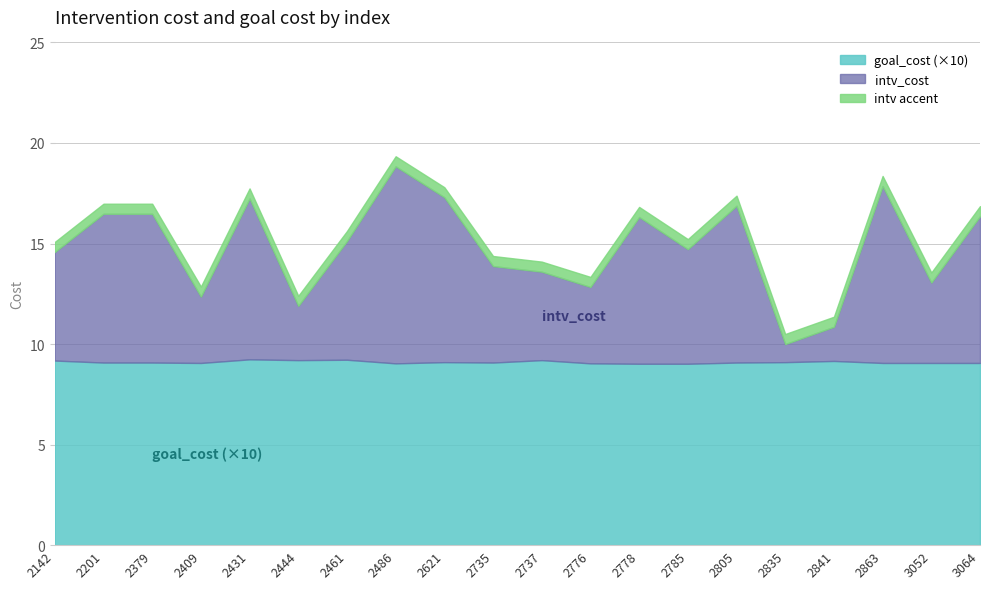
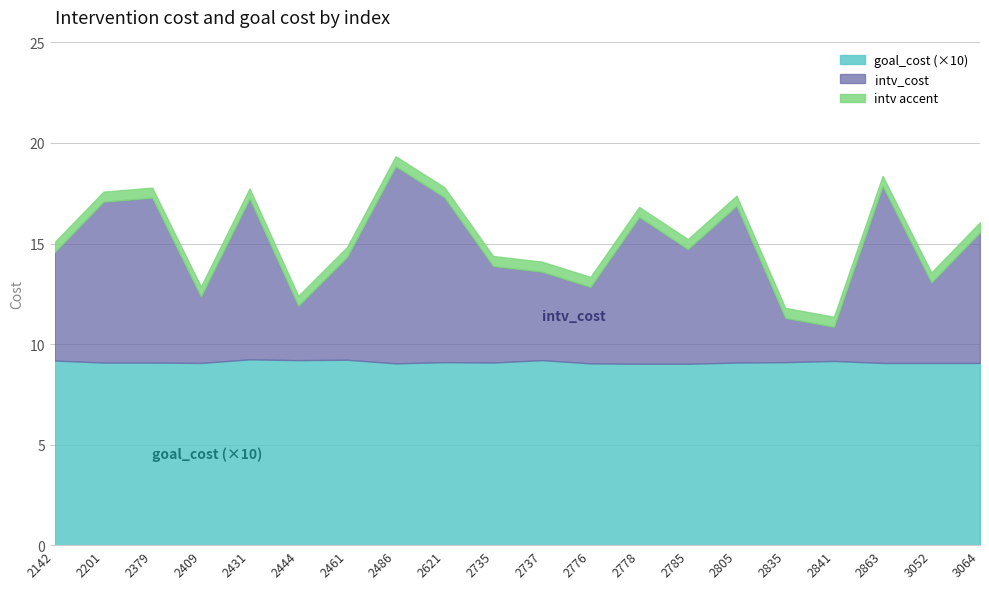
intv_cost, 2201: 7.4 -> 8.0
intv_cost, 2379: 7.4 -> 8.2
intv_cost, 2461: 5.9 -> 5.1
intv_cost, 2835: 0.9 -> 2.2
intv_cost, 3064: 7.3 -> 6.5
